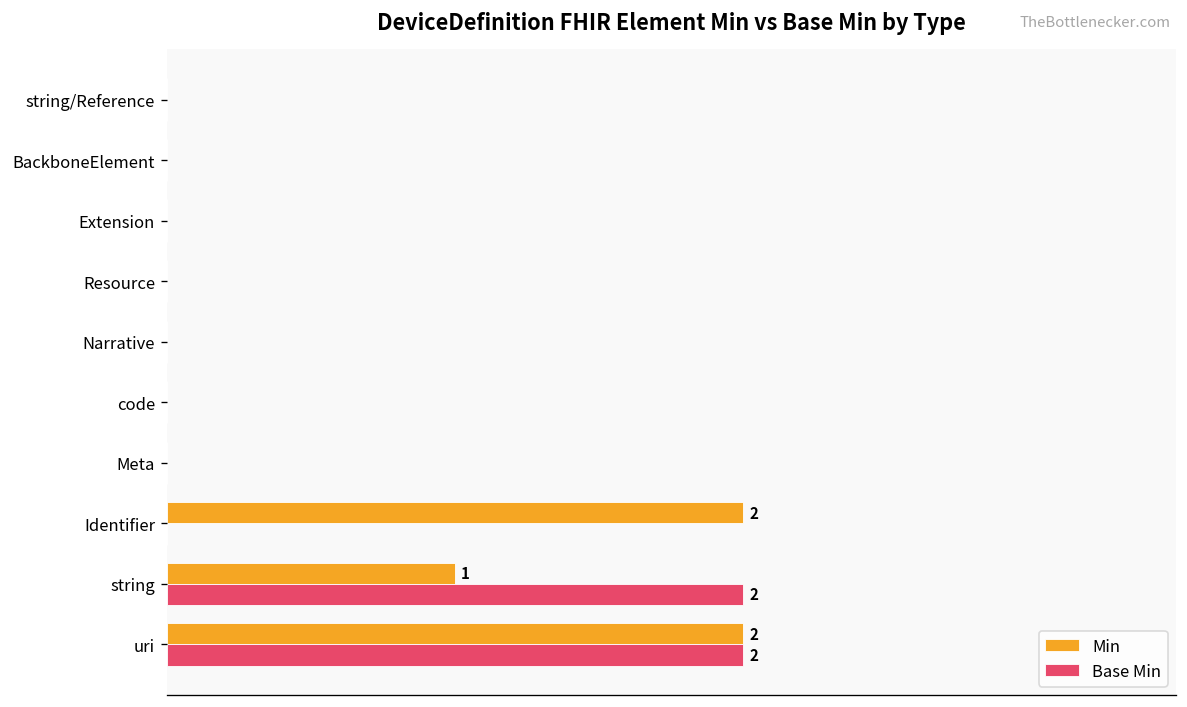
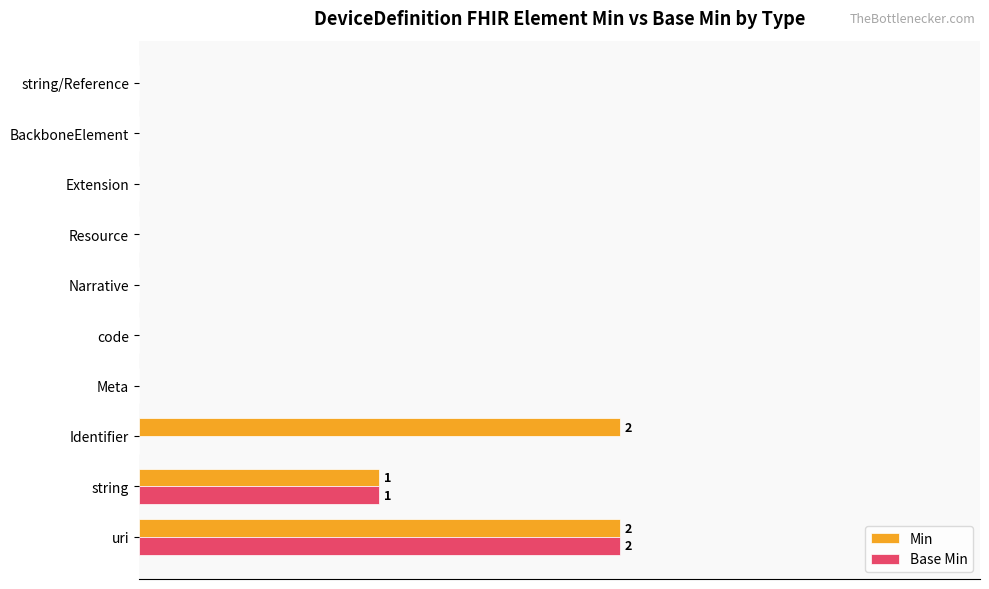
Base Min, string: 2 -> 1
